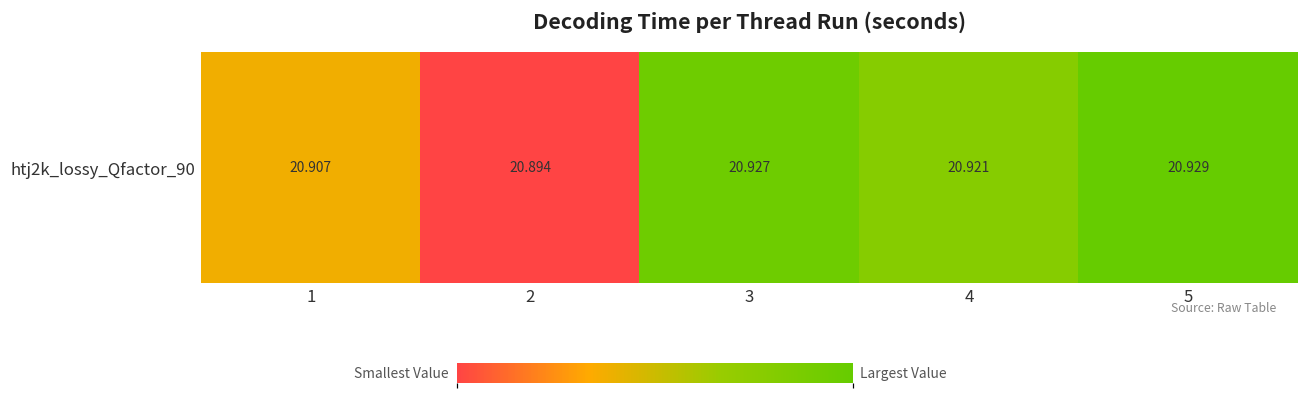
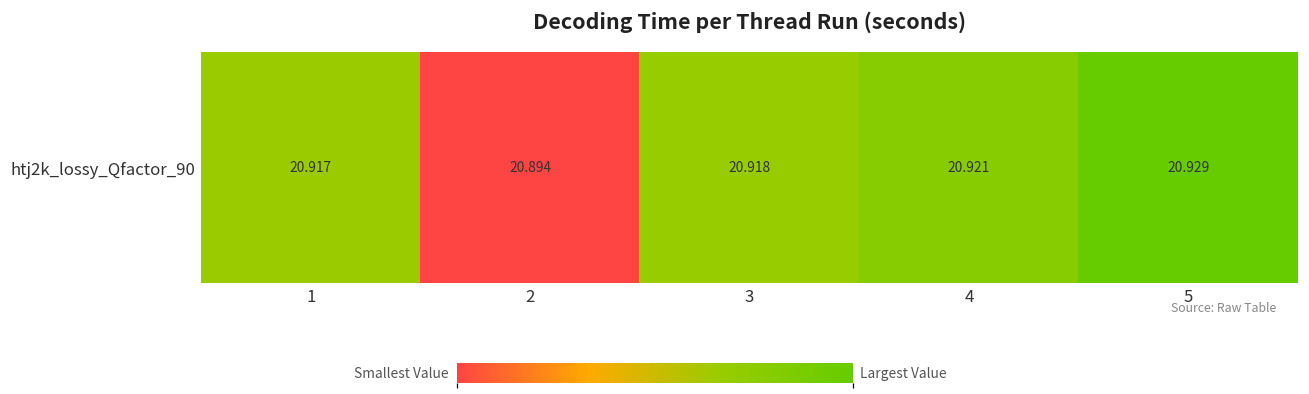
htj2k_lossy_Qfactor_90, 1: 20.907 -> 20.917
htj2k_lossy_Qfactor_90, 3: 20.927 -> 20.918
